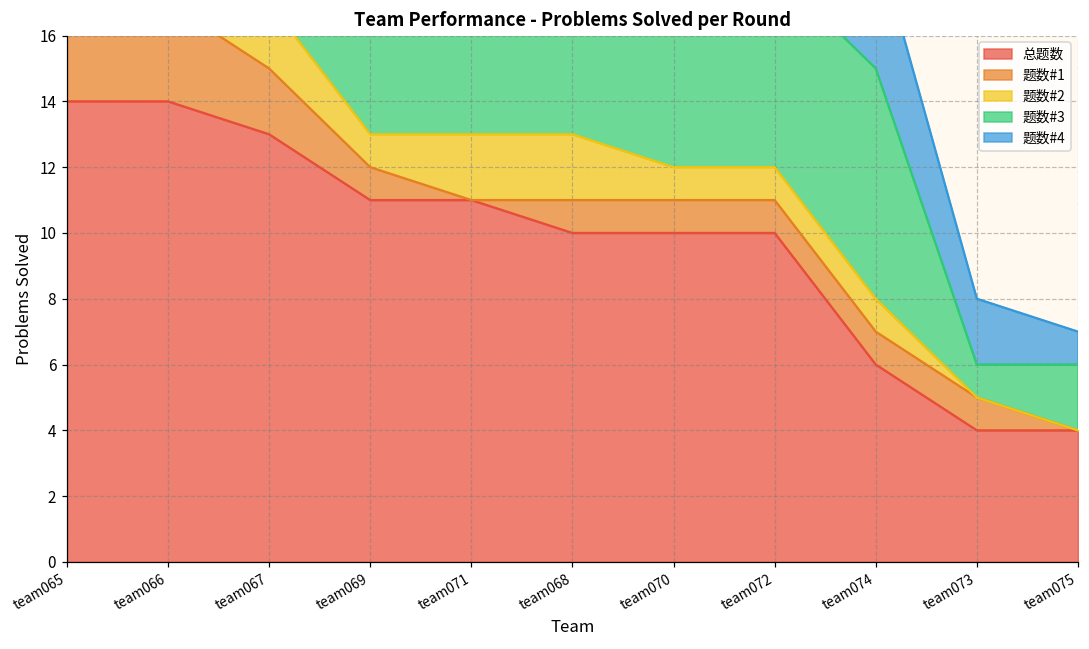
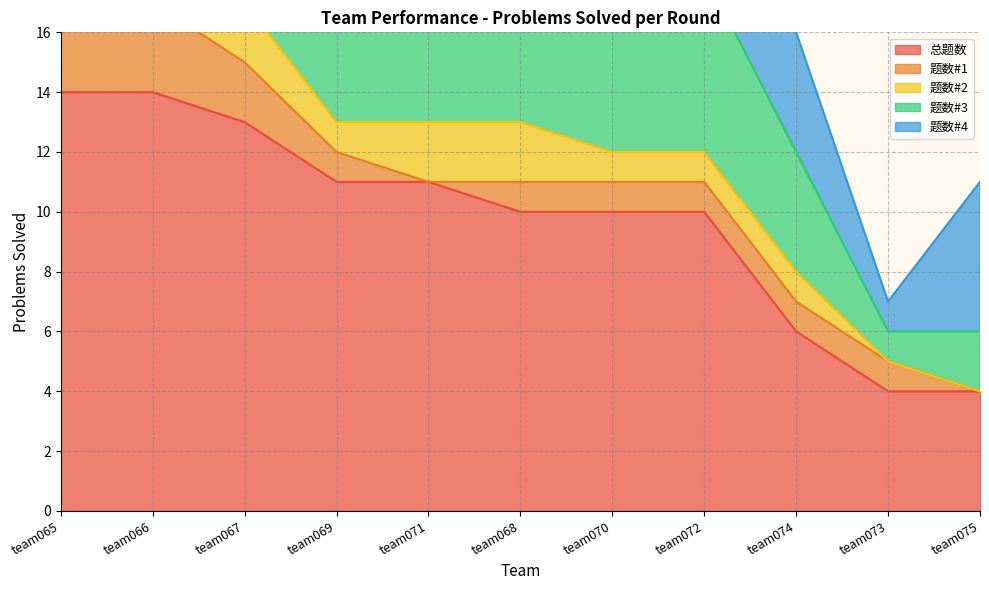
题数#3, team074: 7 -> 4
题数#4, team073: 2 -> 1
题数#4, team075: 1 -> 5
